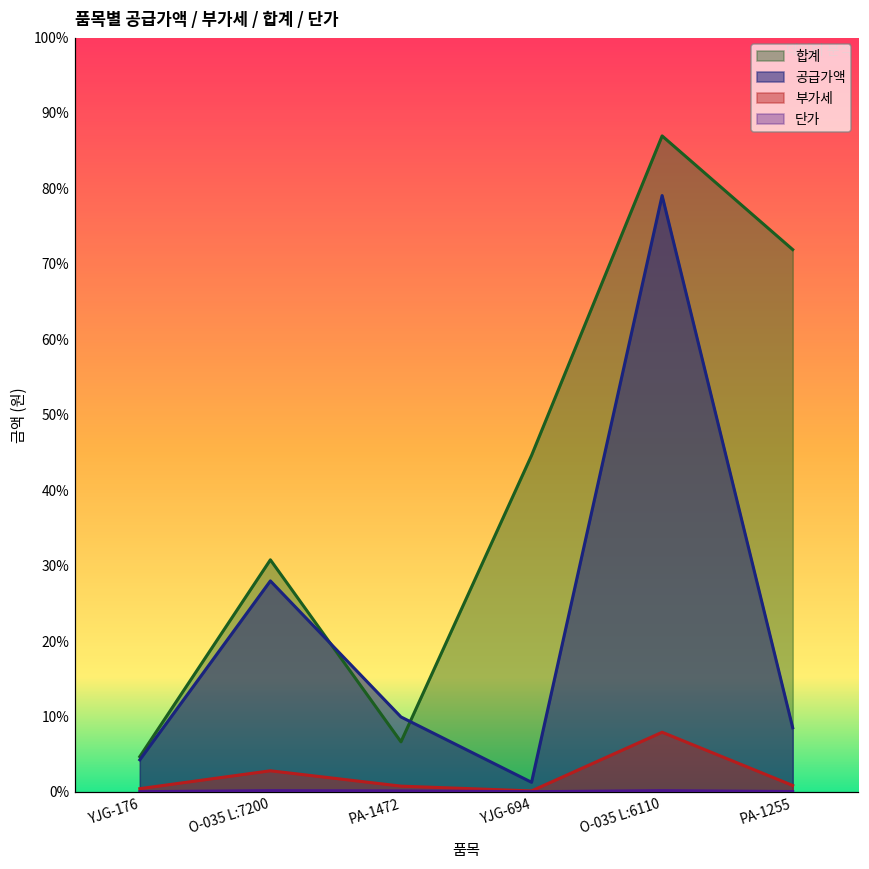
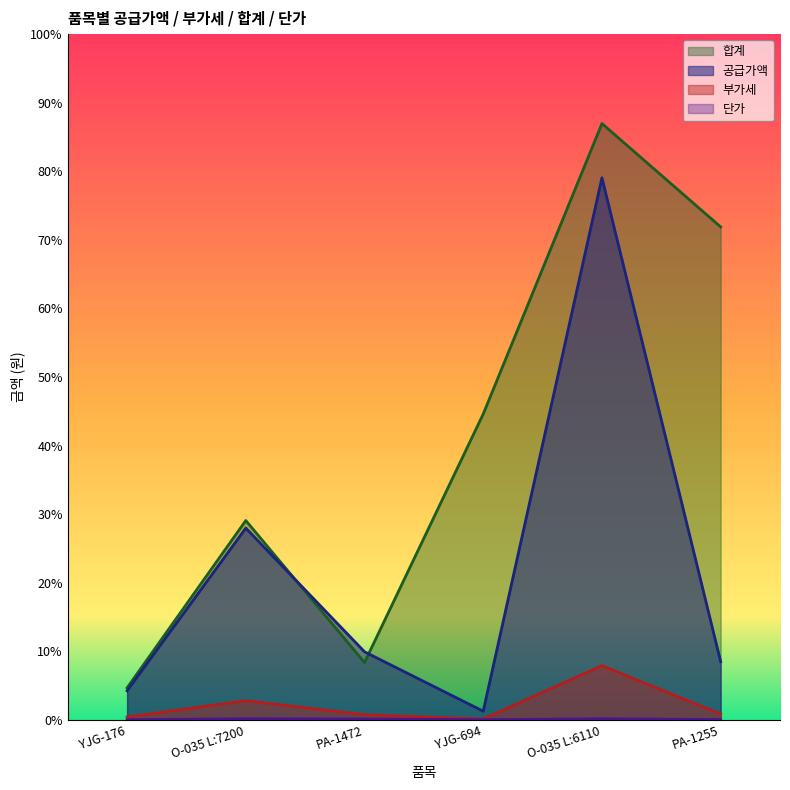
합계, O-035 L:7200: 31% -> 29%
합계, PA-1472: 7% -> 8%
